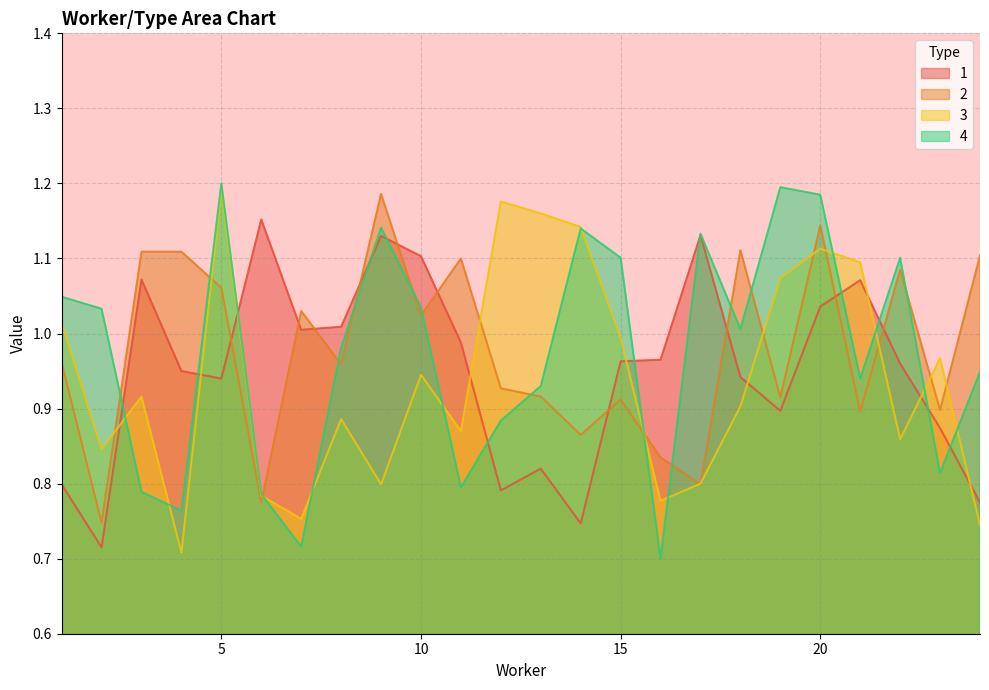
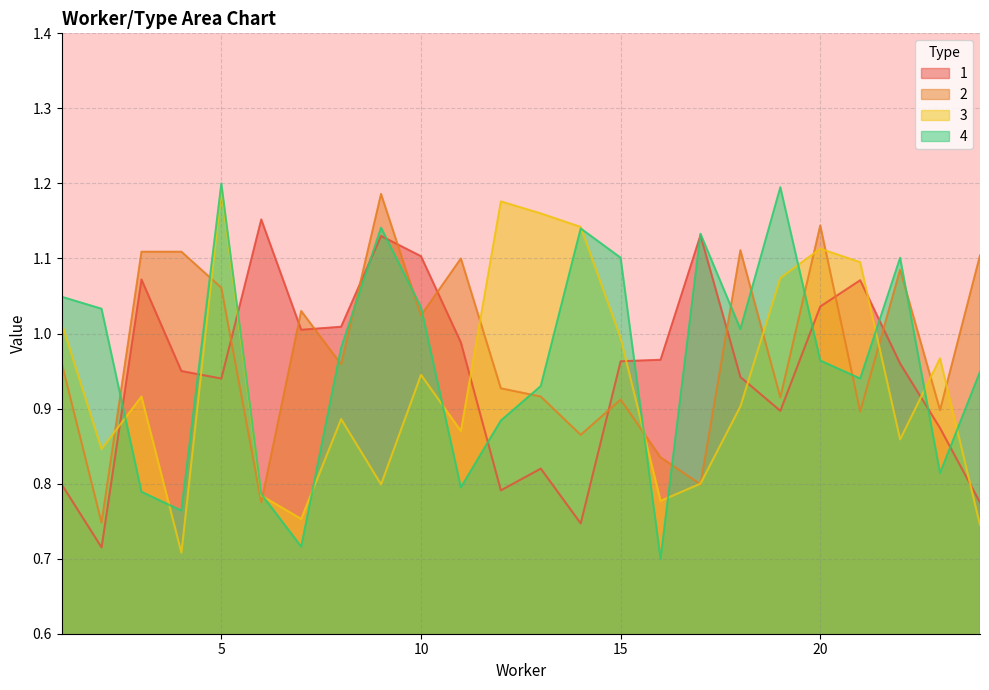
4, 20: 1.19 -> 0.96
